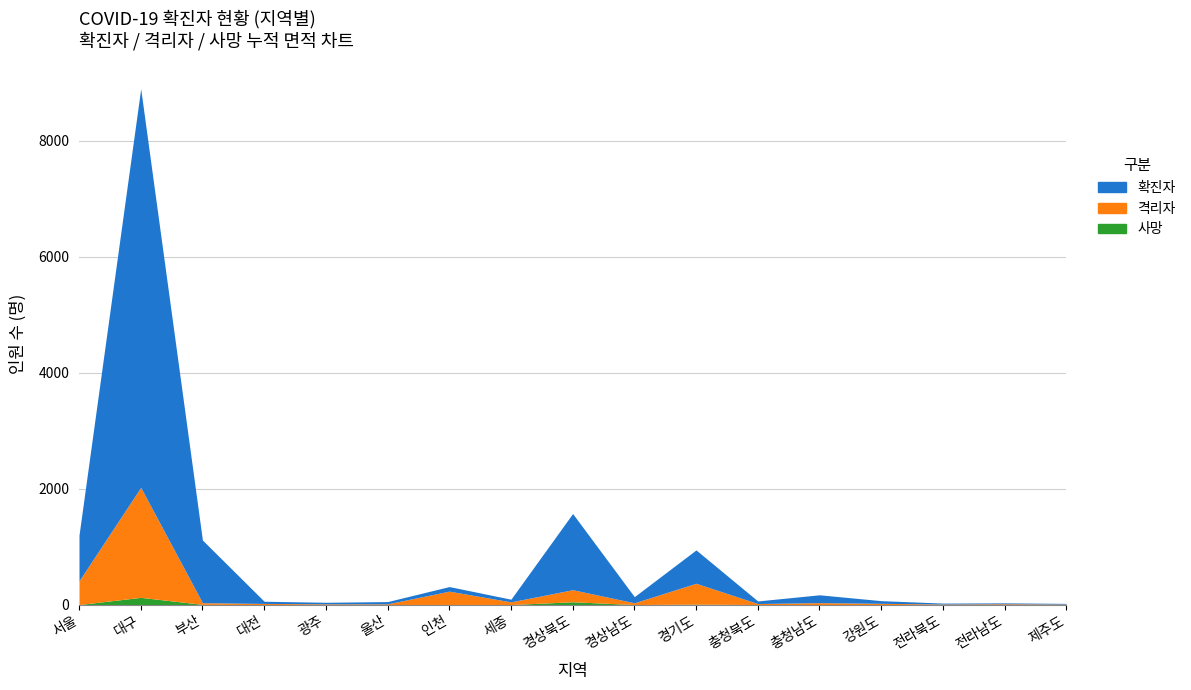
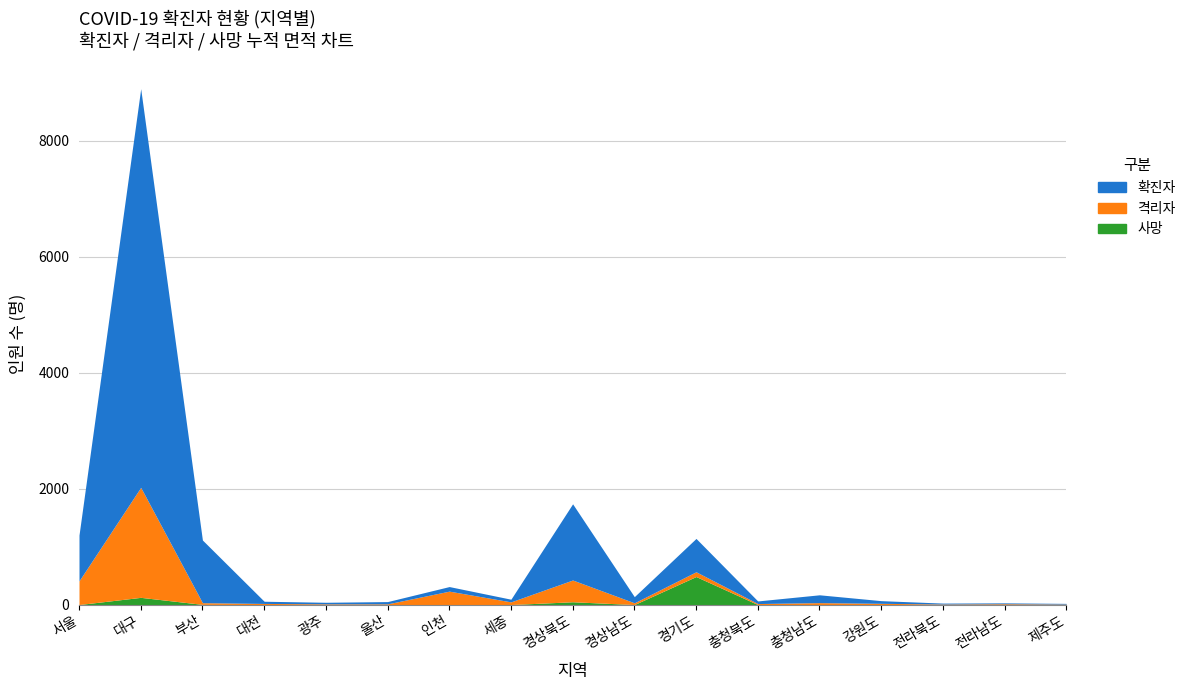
격리자, 경상북도: 200 -> 400
사망, 경기도: 0 -> 500
격리자, 경기도: 400 -> 100
